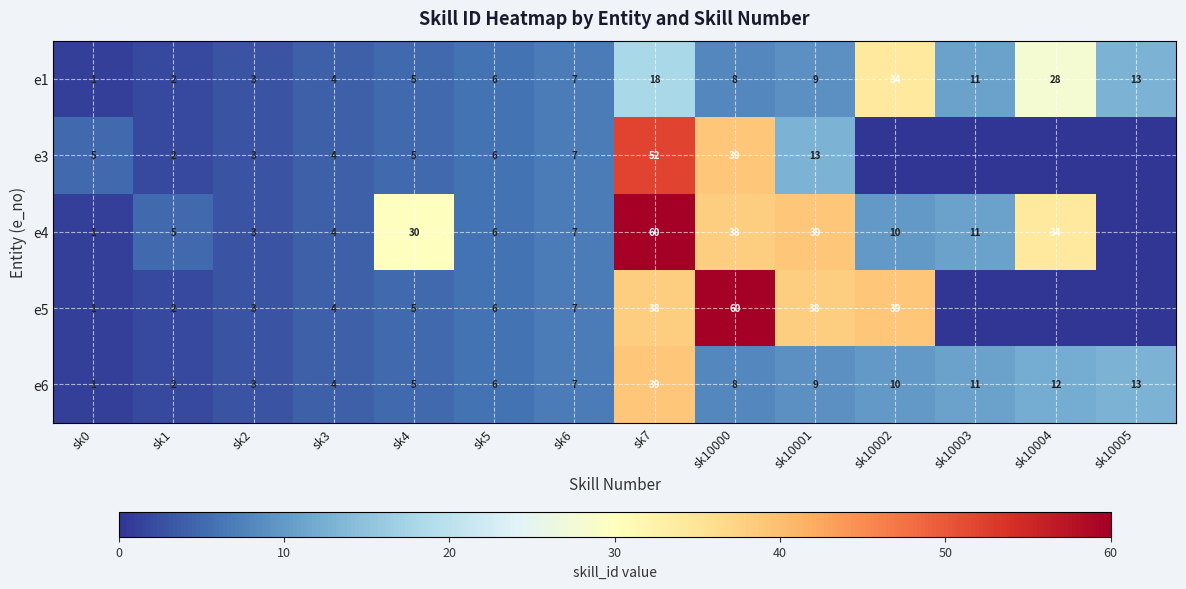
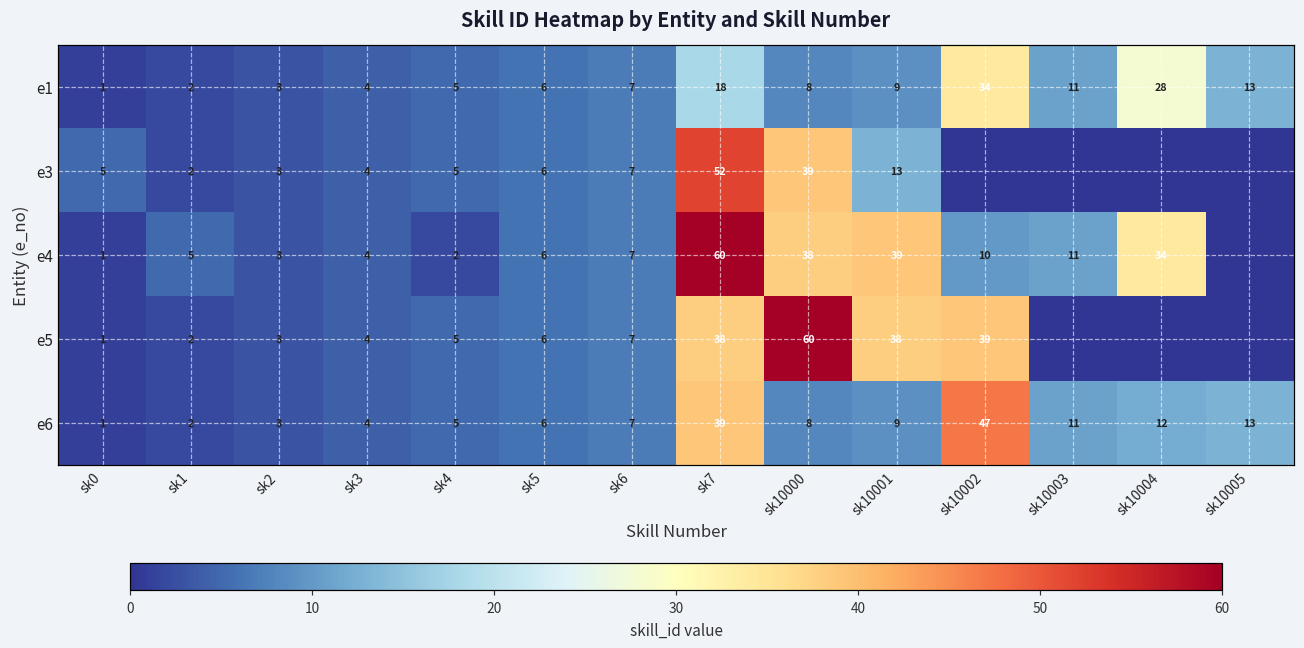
e4, sk4: 30 -> 2
e6, sk10002: 10 -> 47
